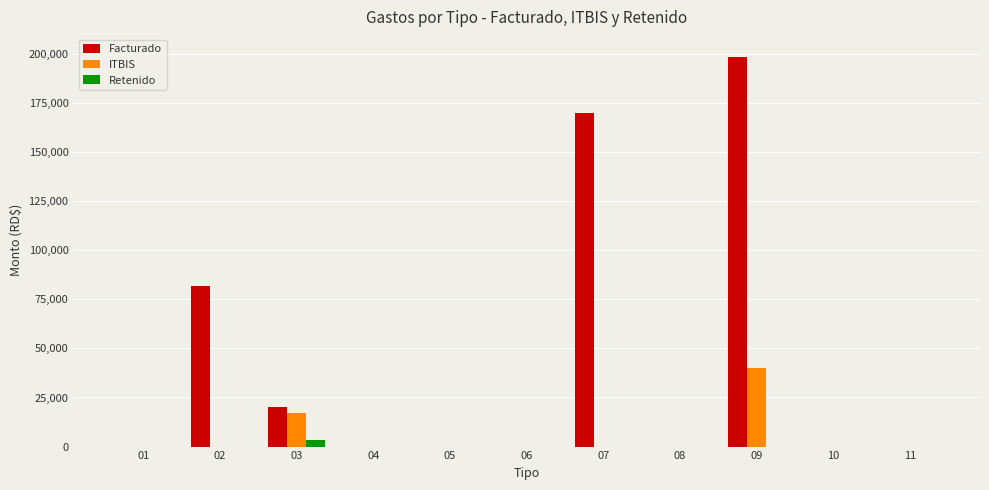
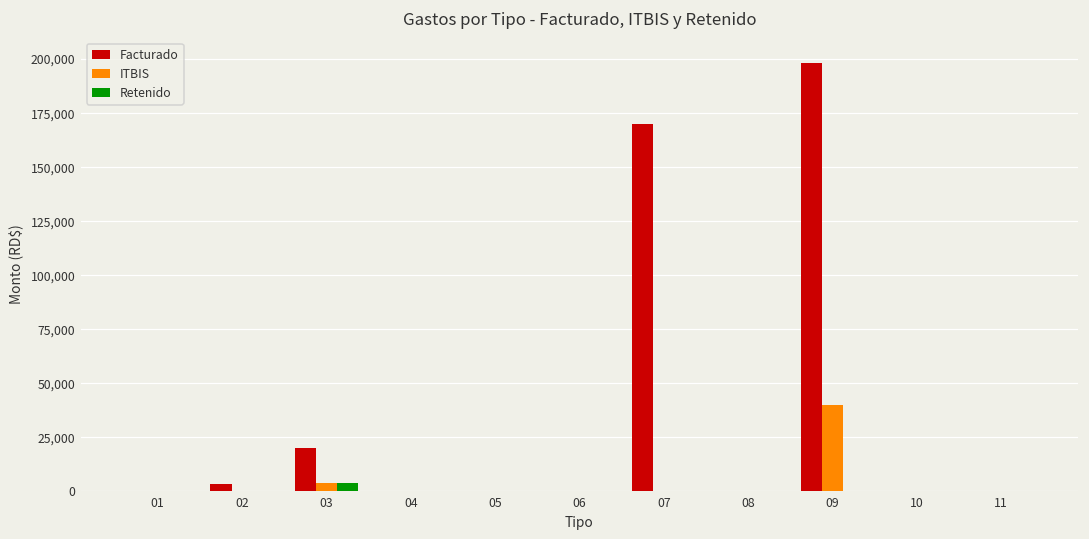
Facturado, 02: 82,000 -> 3,000
ITBIS, 03: 17,000 -> 4,000
